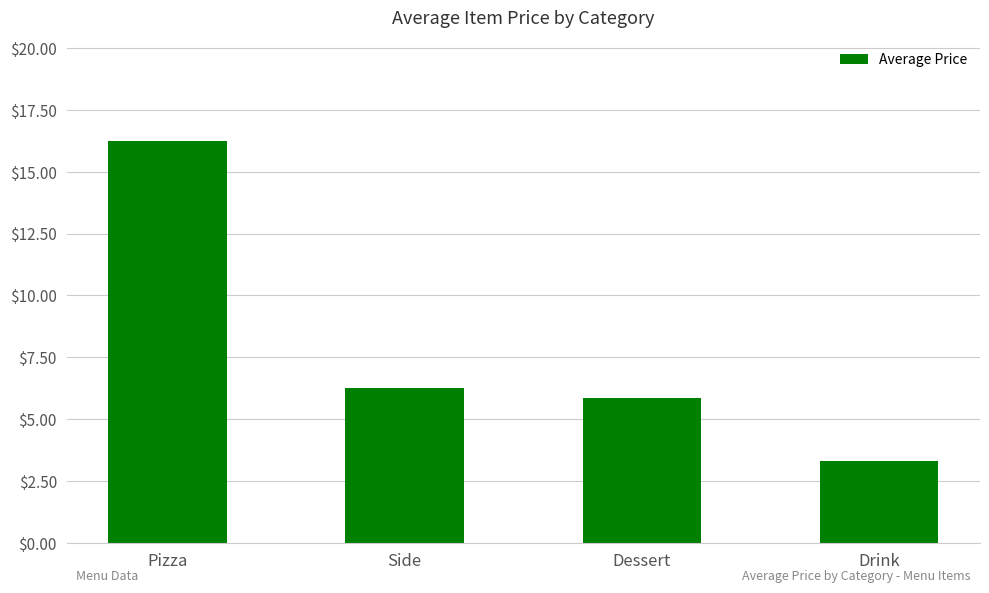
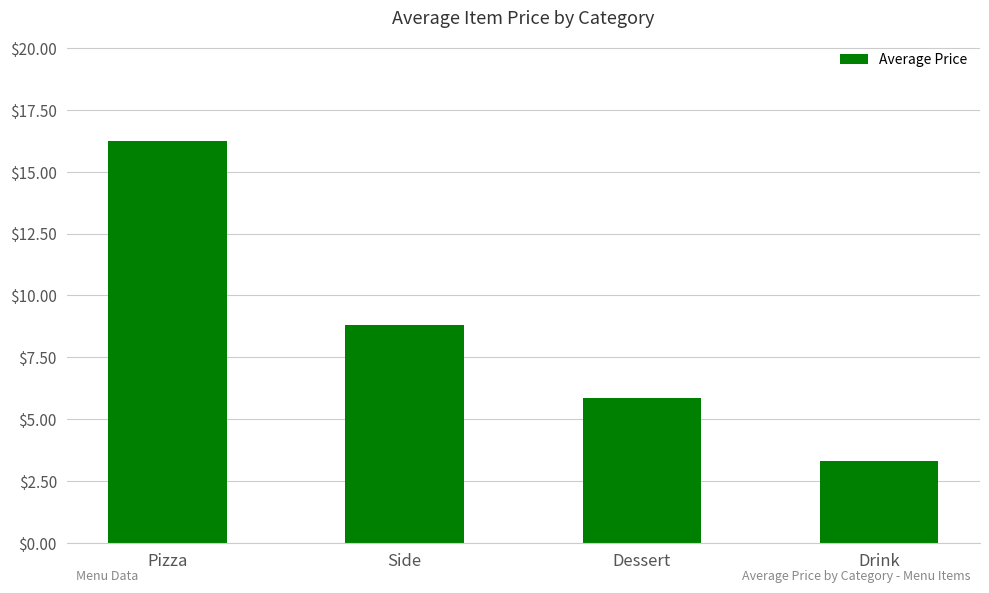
Side: $6.3 -> $8.8
